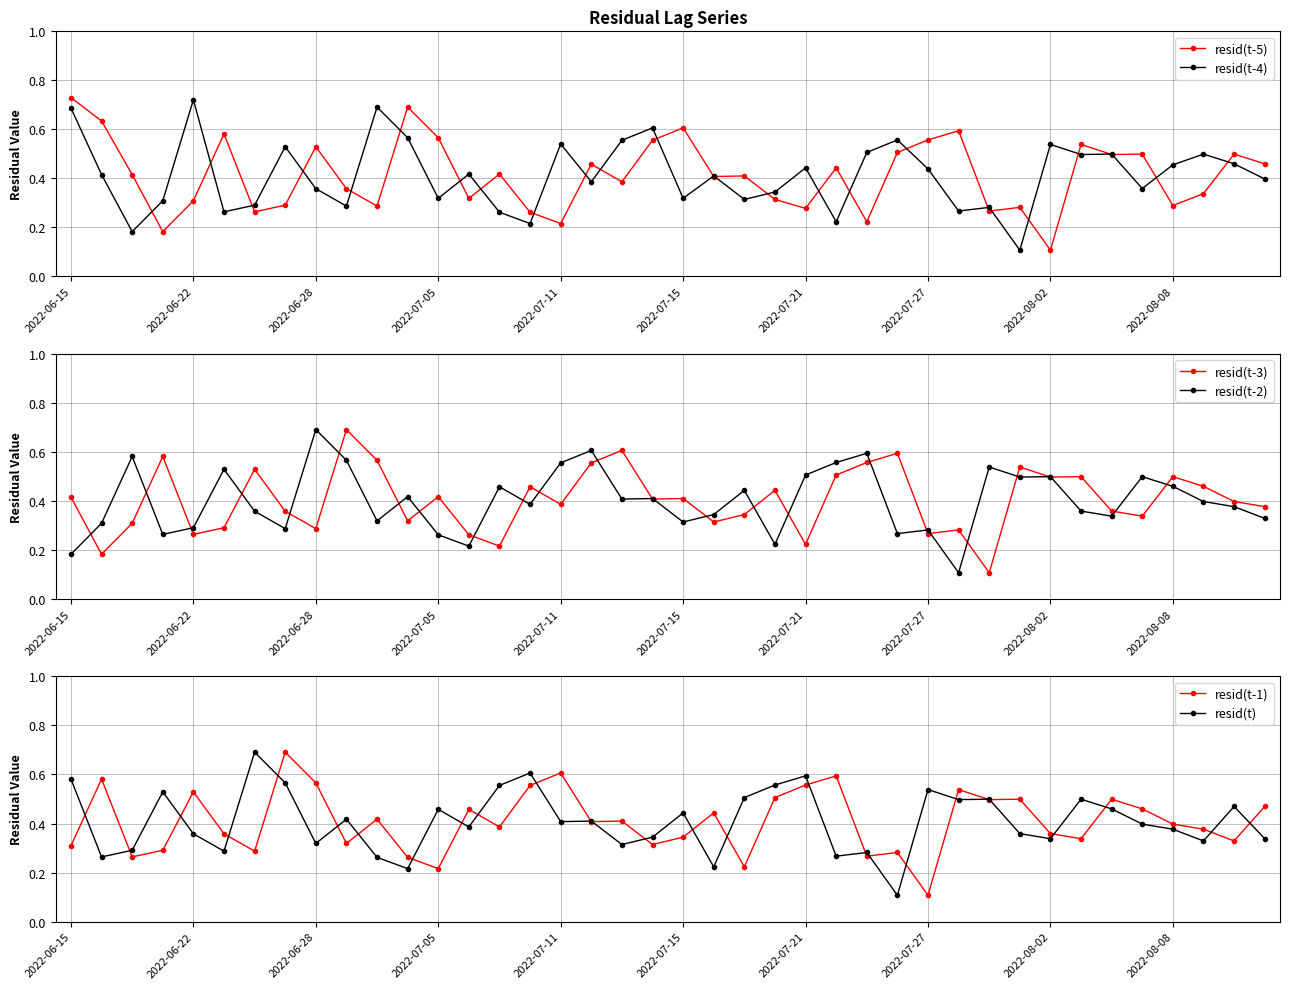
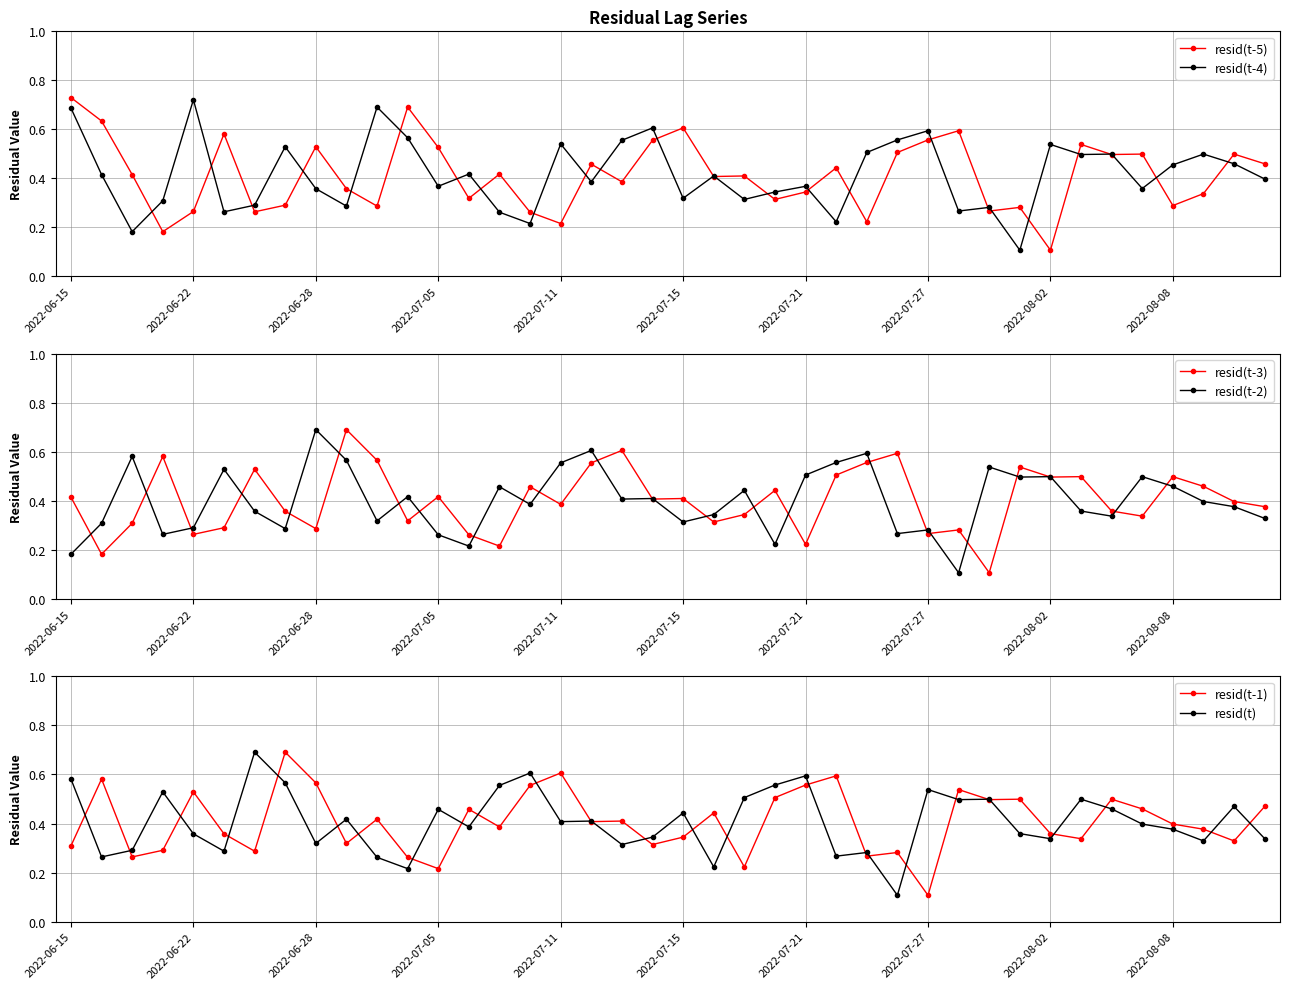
Residual Lag Series, resid(t-5), 2022-06-22: 0.31 -> 0.26
Residual Lag Series, resid(t-5), 2022-07-05: 0.57 -> 0.53
Residual Lag Series, resid(t-4), 2022-07-05: 0.32 -> 0.37
Residual Lag Series, resid(t-5), 2022-07-21: 0.28 -> 0.34
Residual Lag Series, resid(t-4), 2022-07-21: 0.44 -> 0.37
Residual Lag Series, resid(t-4), 2022-07-27: 0.44 -> 0.59
